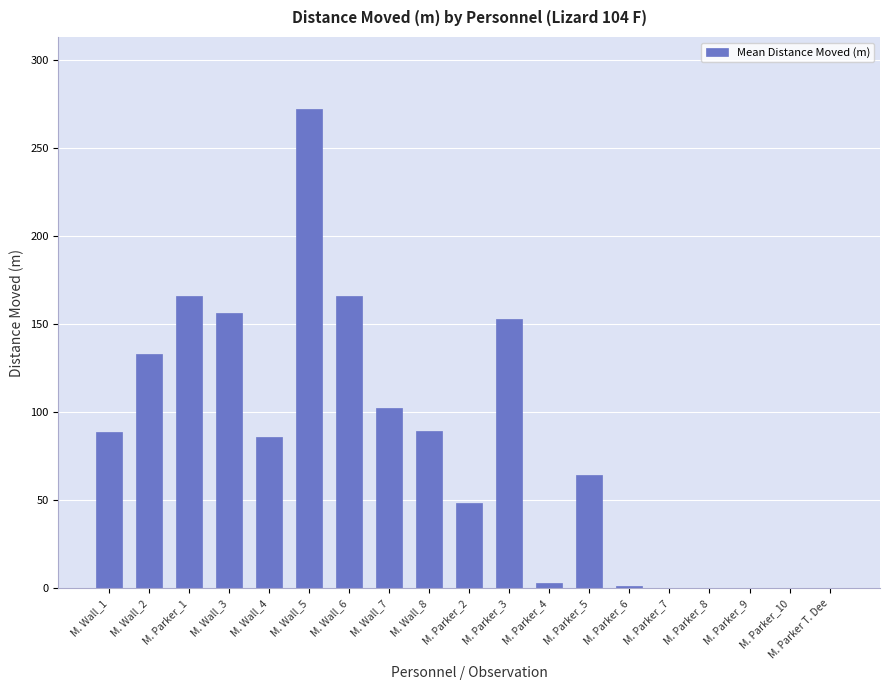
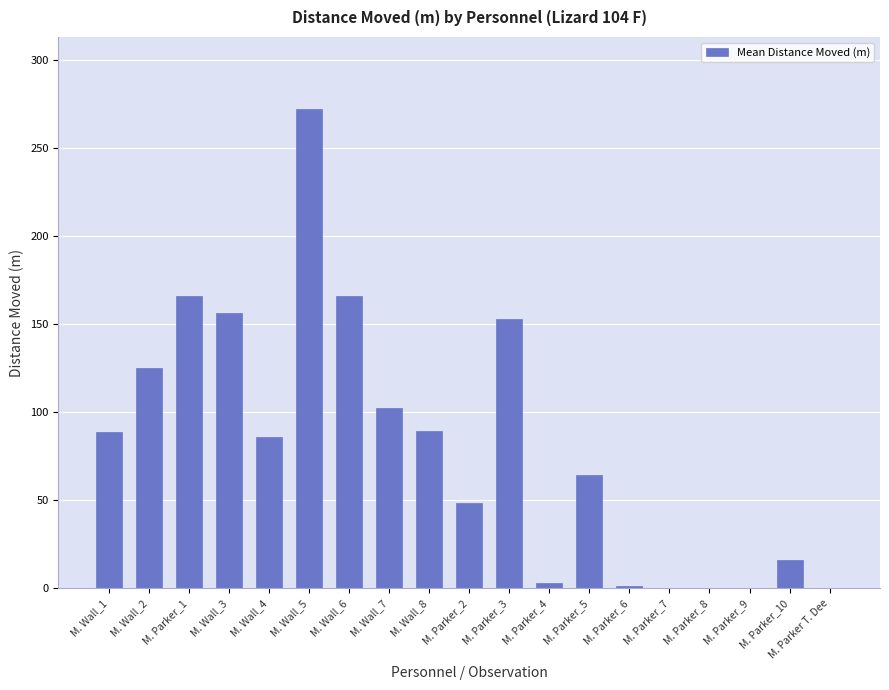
M. Wall_2: 133 -> 125
M. Parker_10: 0 -> 16
